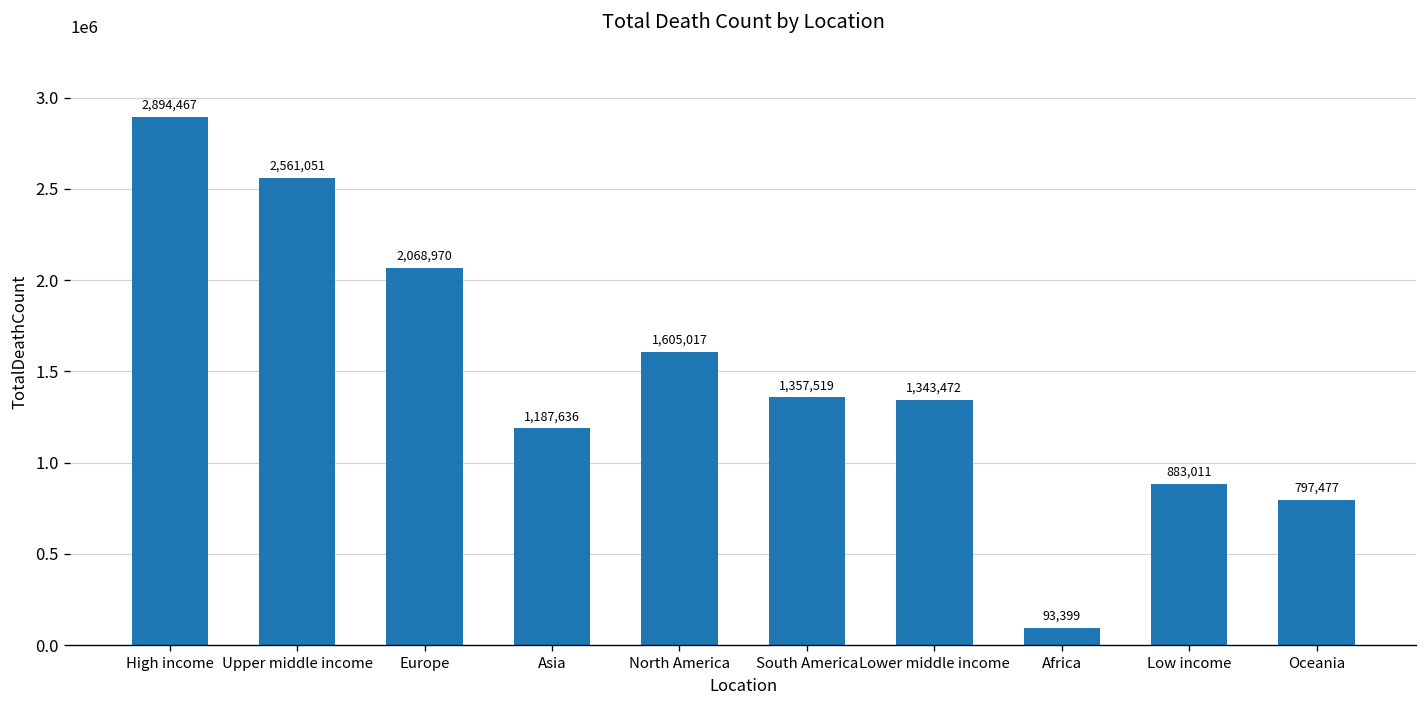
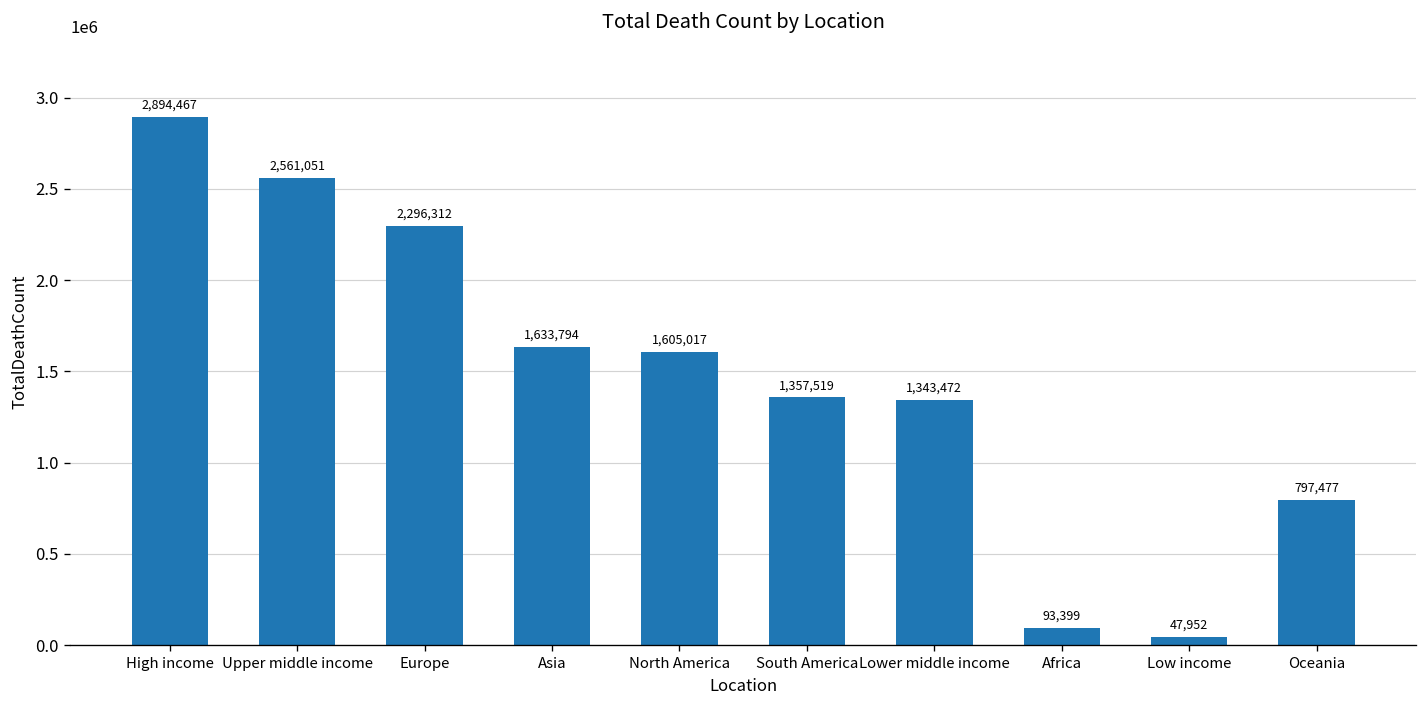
Europe: 2,068,970 -> 2,296,312
Asia: 1,187,636 -> 1,633,794
Low income: 883,011 -> 47,952
